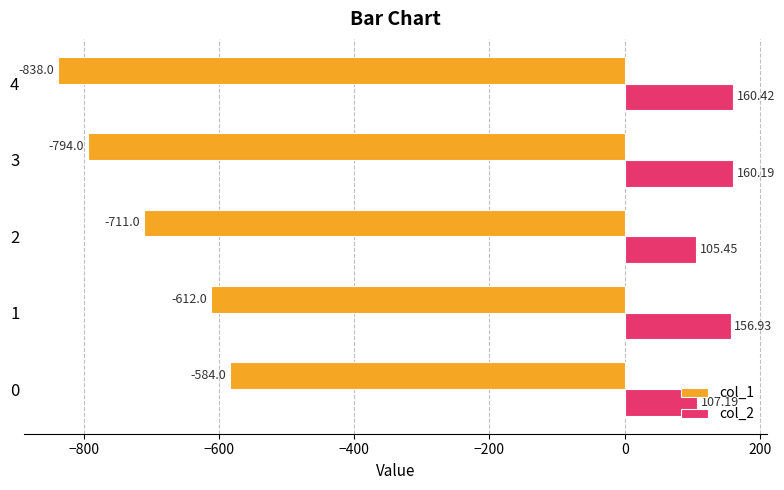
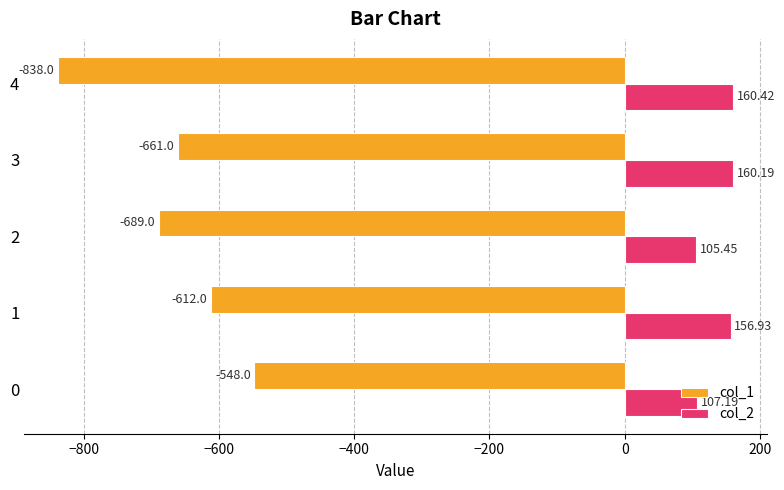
col_1, 3: -794.0 -> -661.0
col_1, 2: -711.0 -> -689.0
col_1, 0: -584.0 -> -548.0
